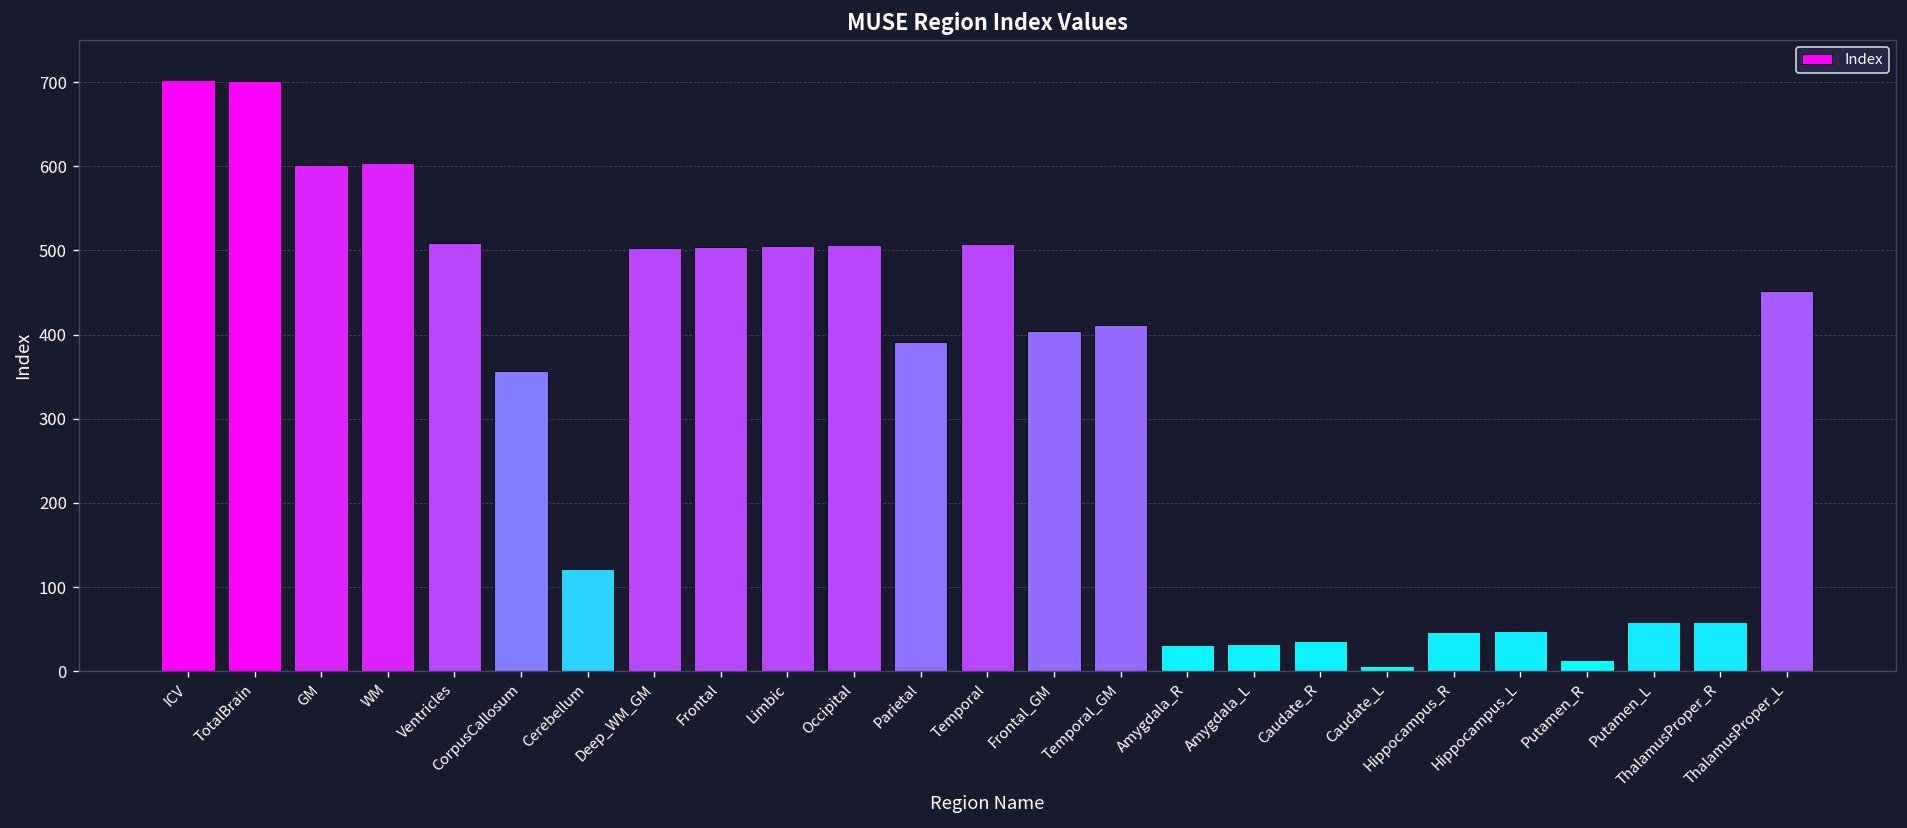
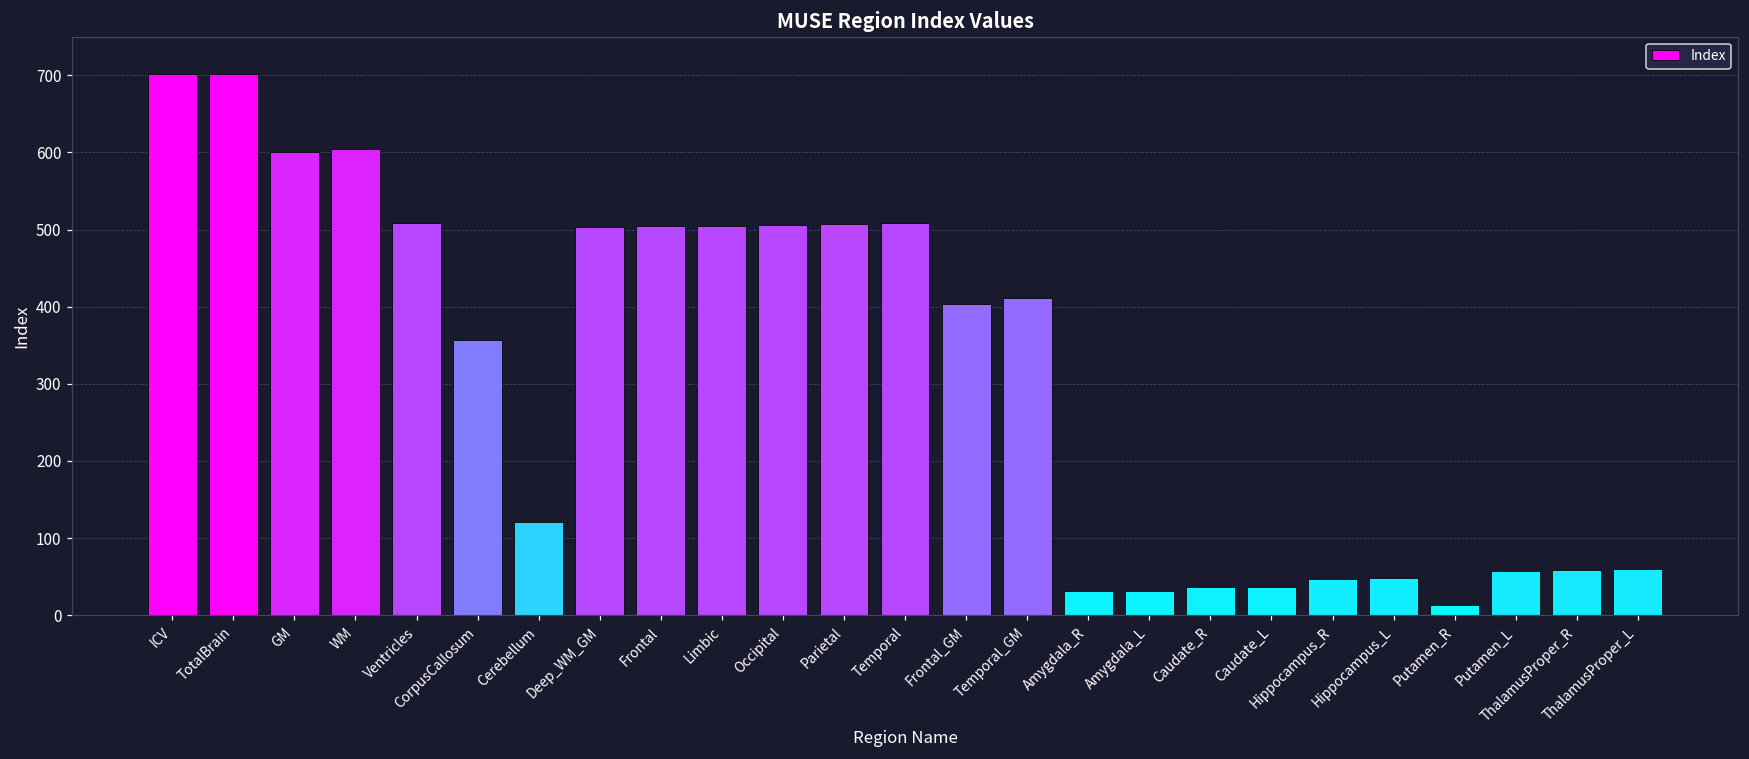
Parietal: 390 -> 510
Caudate_L: 10 -> 40
ThalamusProper_L: 450 -> 60
